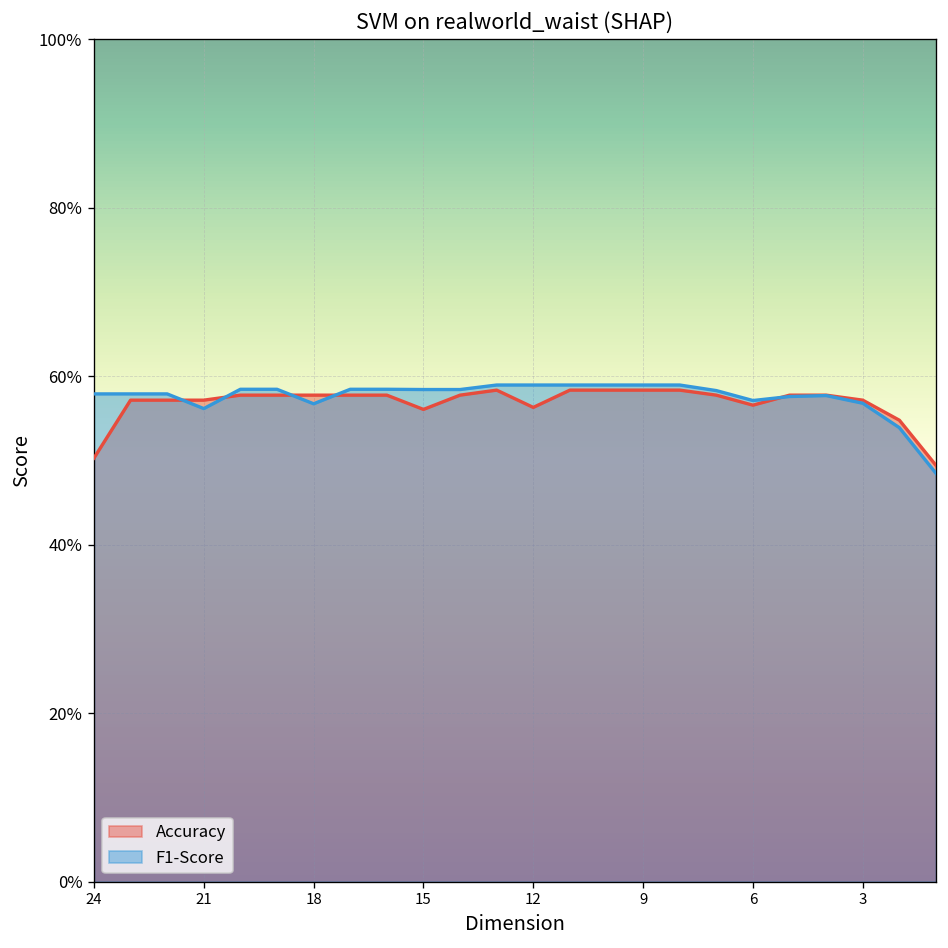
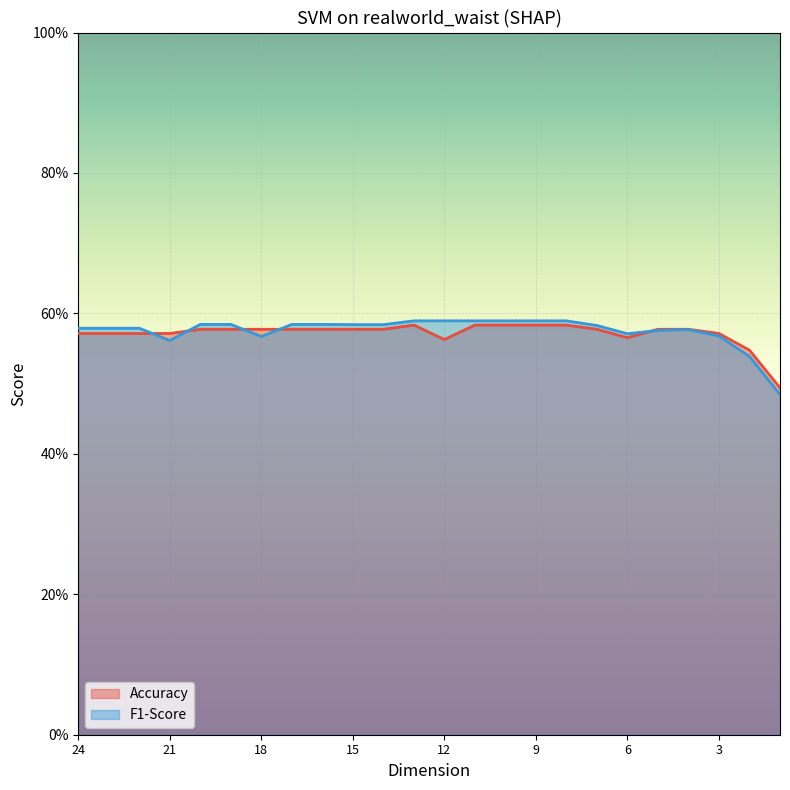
Accuracy, 24: 50% -> 57%
Accuracy, 15: 56% -> 58%
